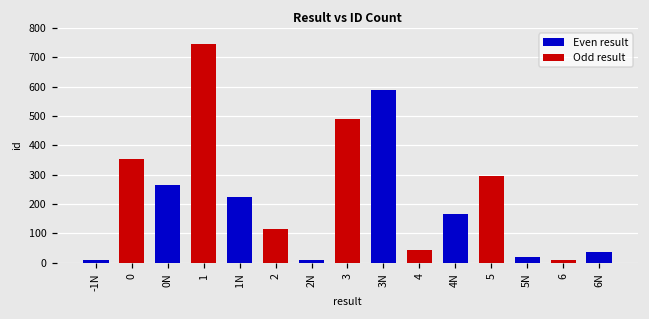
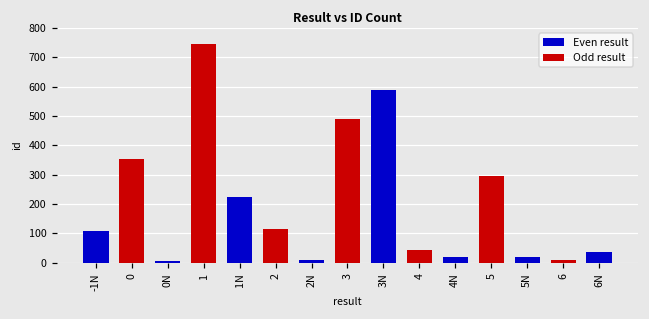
-1N: 10 -> 110
0N: 260 -> 10
4N: 170 -> 20
